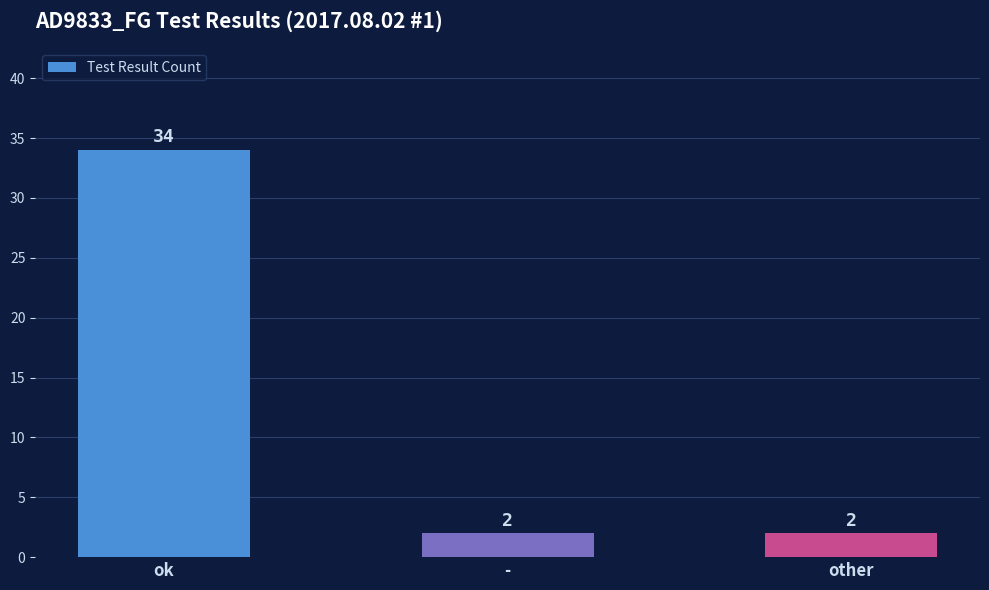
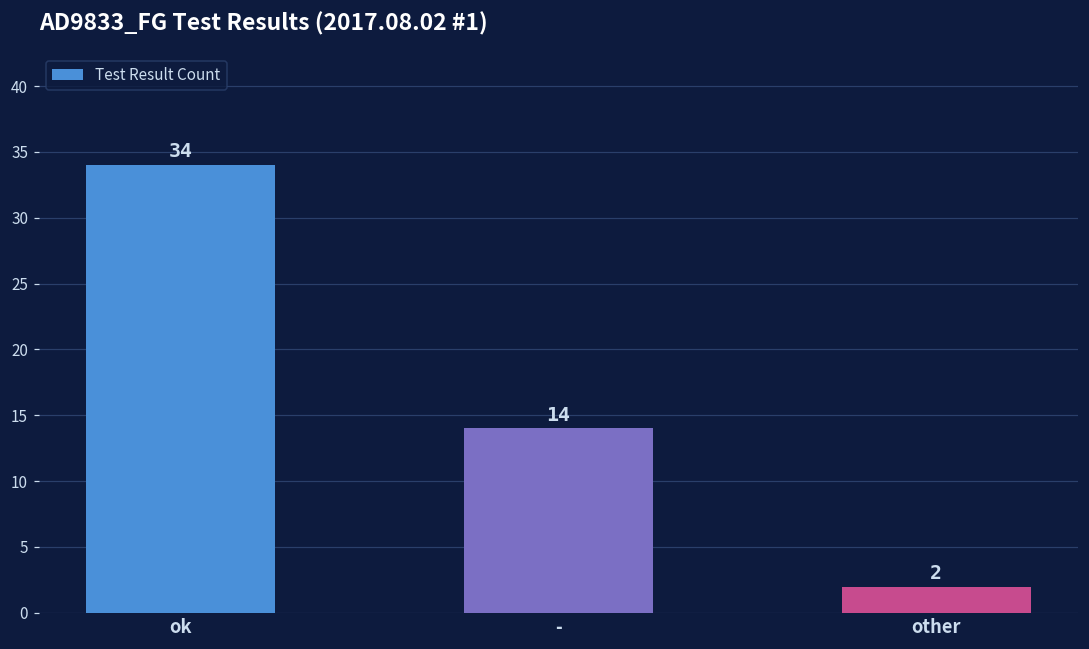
-: 2 -> 14
